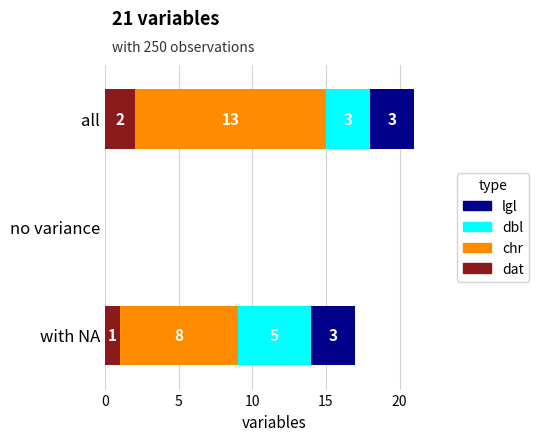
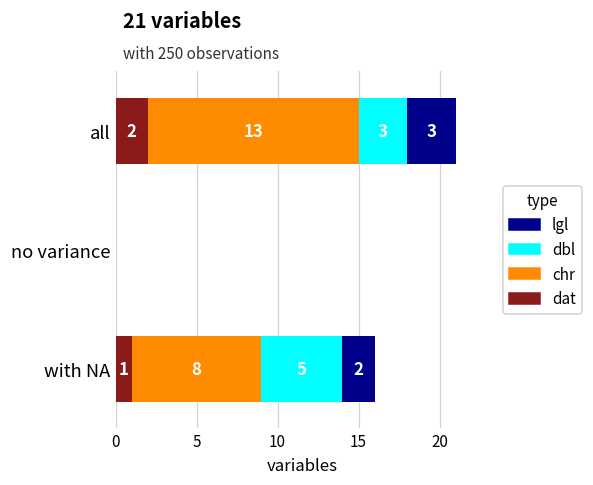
lgl, with NA: 3 -> 2
